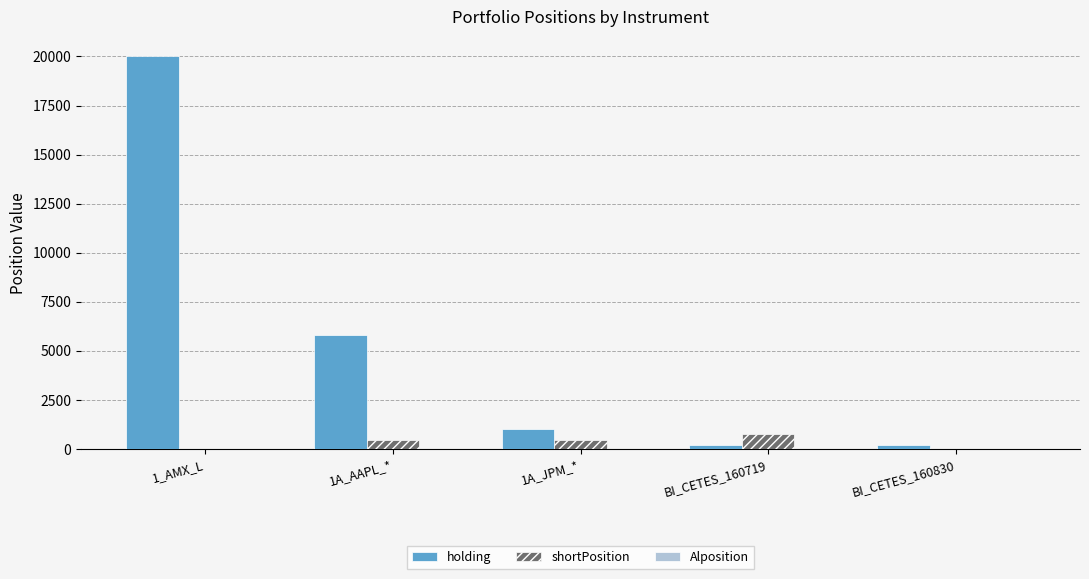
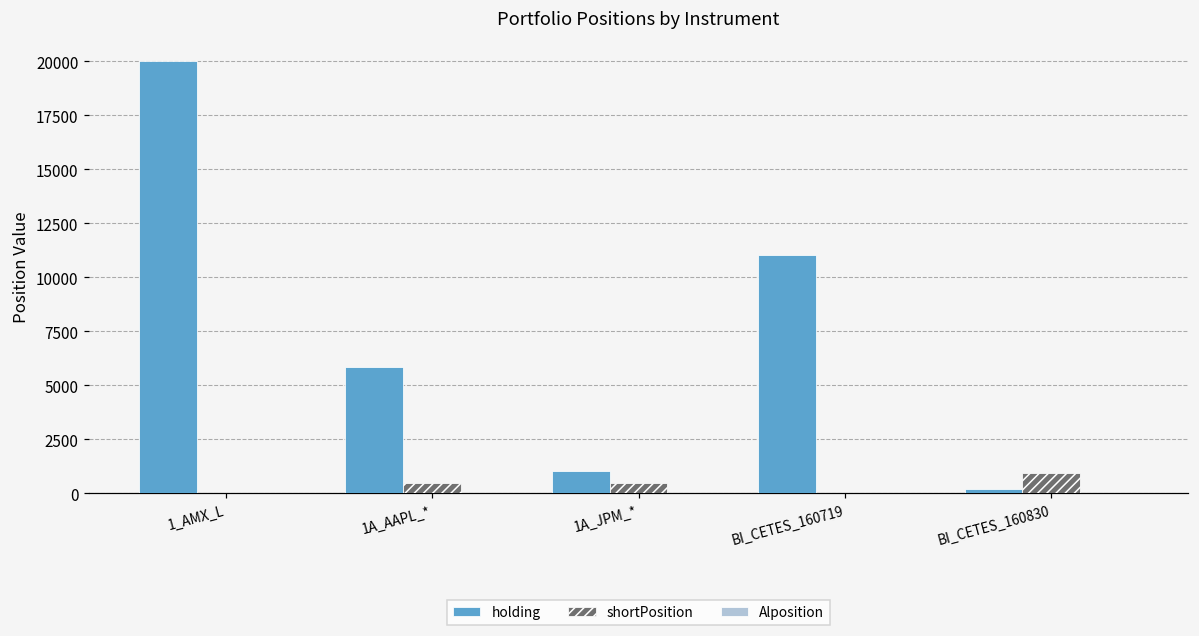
holding, BI_CETES_160719: 200 -> 11000
shortPosition, BI_CETES_160719: 800 -> 0
shortPosition, BI_CETES_160830: 0 -> 900
